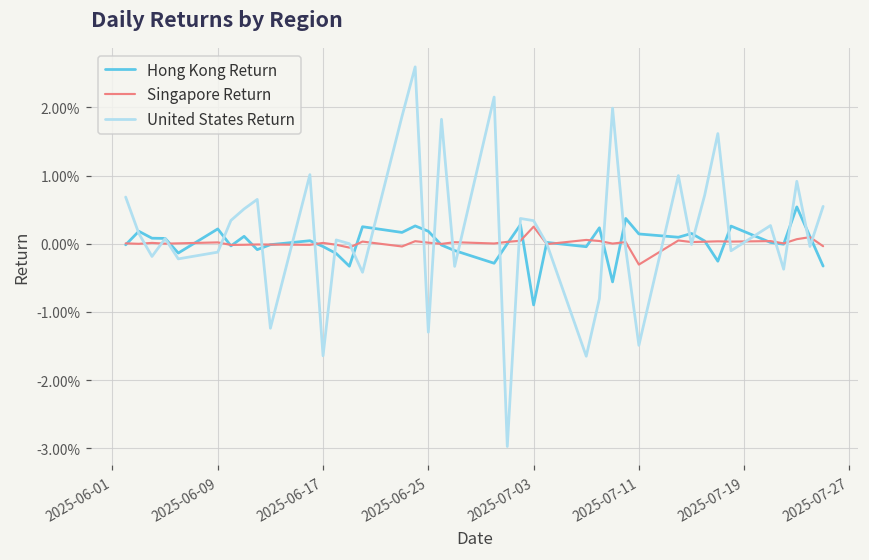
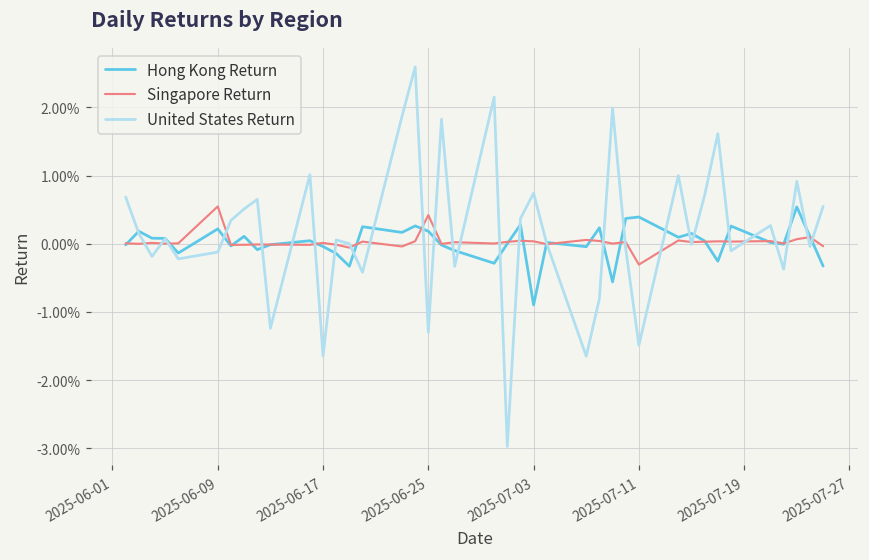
Singapore Return, 2025-06-09: 0.0% -> 0.5%
Singapore Return, 2025-06-25: 0.0% -> 0.4%
Singapore Return, 2025-07-03: 0.2% -> 0.0%
United States Return, 2025-07-03: 0.3% -> 0.7%
Hong Kong Return, 2025-07-11: 0.1% -> 0.4%
